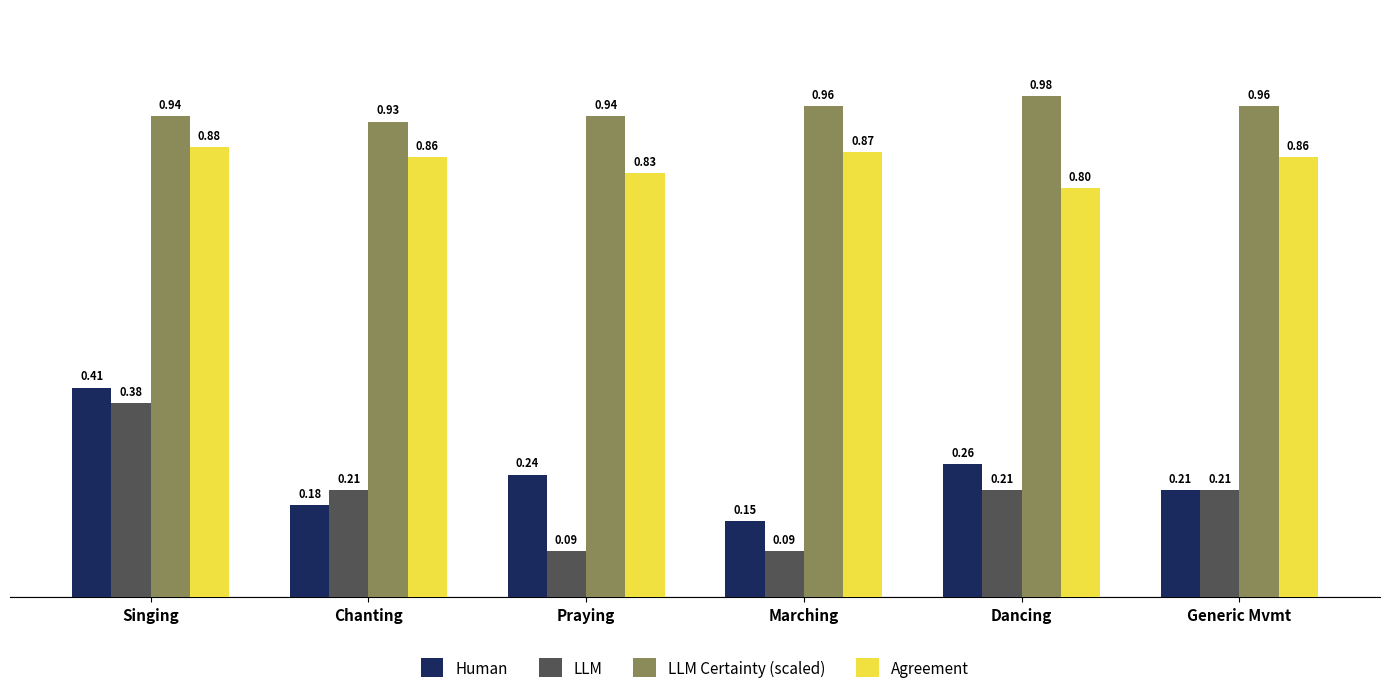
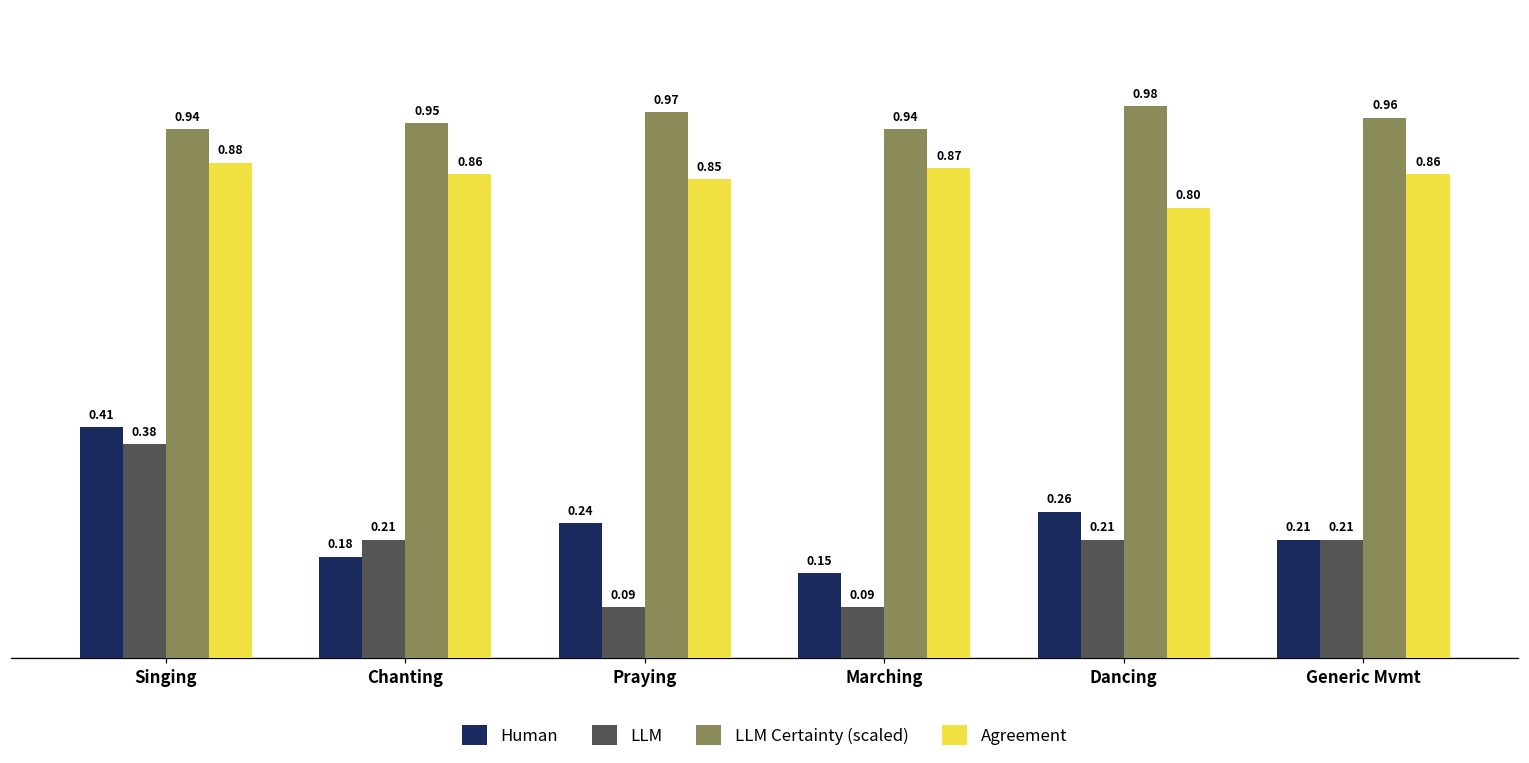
LLM Certainty (scaled), Chanting: 0.93 -> 0.95
LLM Certainty (scaled), Praying: 0.94 -> 0.97
Agreement, Praying: 0.83 -> 0.85
LLM Certainty (scaled), Marching: 0.96 -> 0.94
